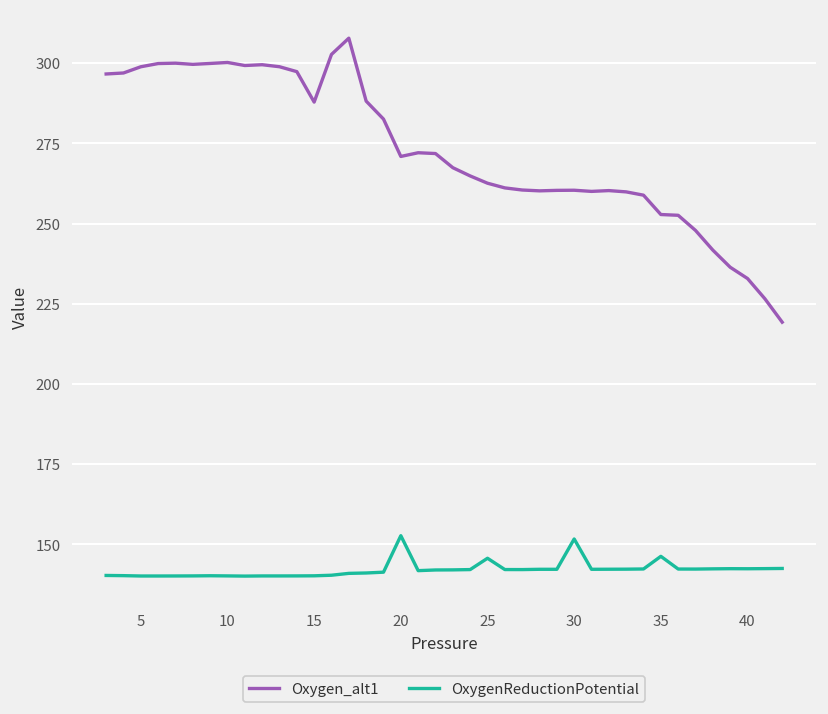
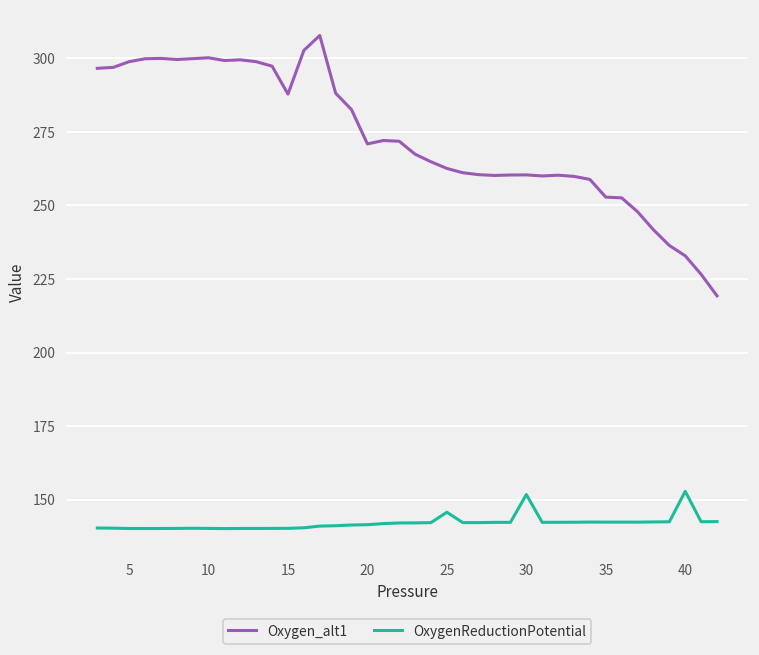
OxygenReductionPotential, 20: 153 -> 141
OxygenReductionPotential, 35: 146 -> 142
OxygenReductionPotential, 40: 142 -> 153
